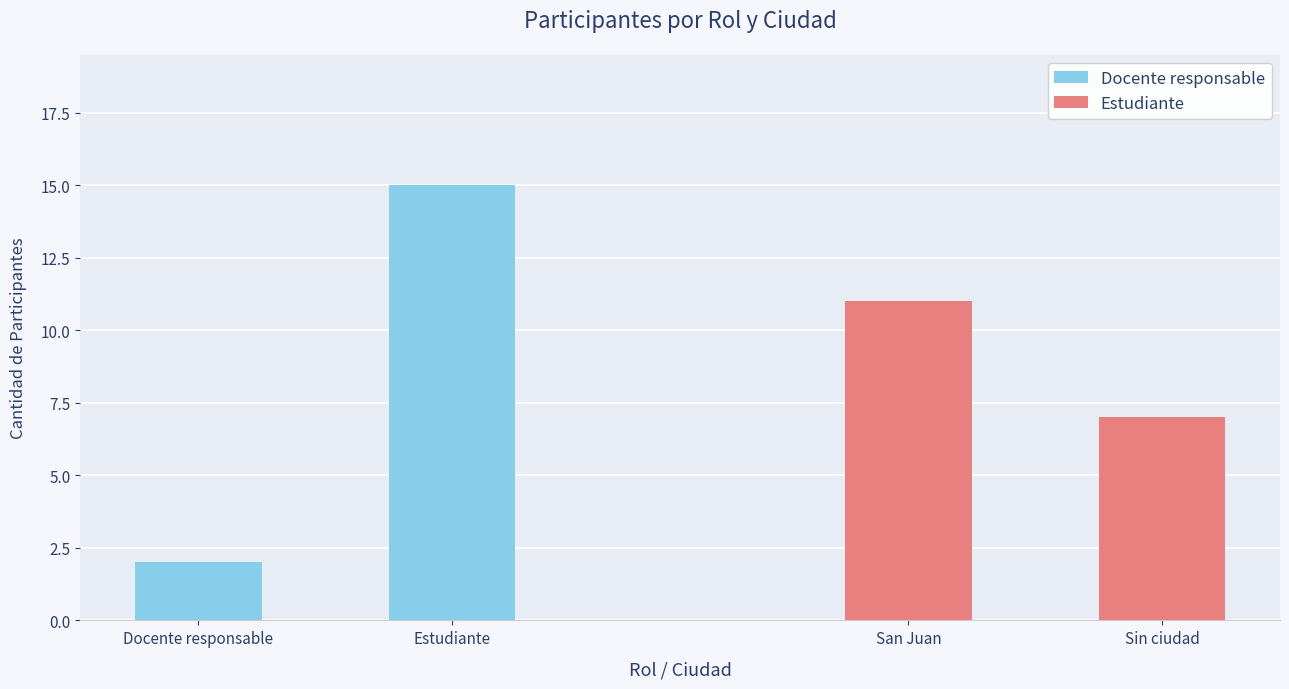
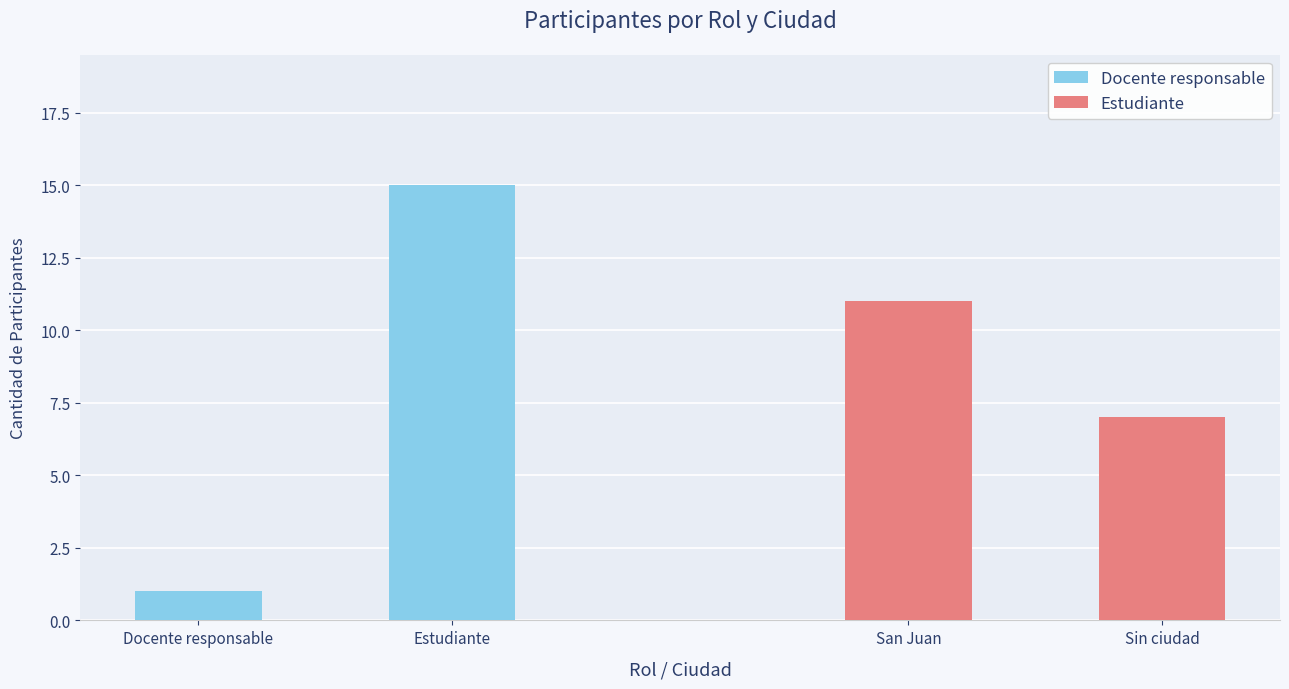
Docente responsable, Docente responsable: 2 -> 1
